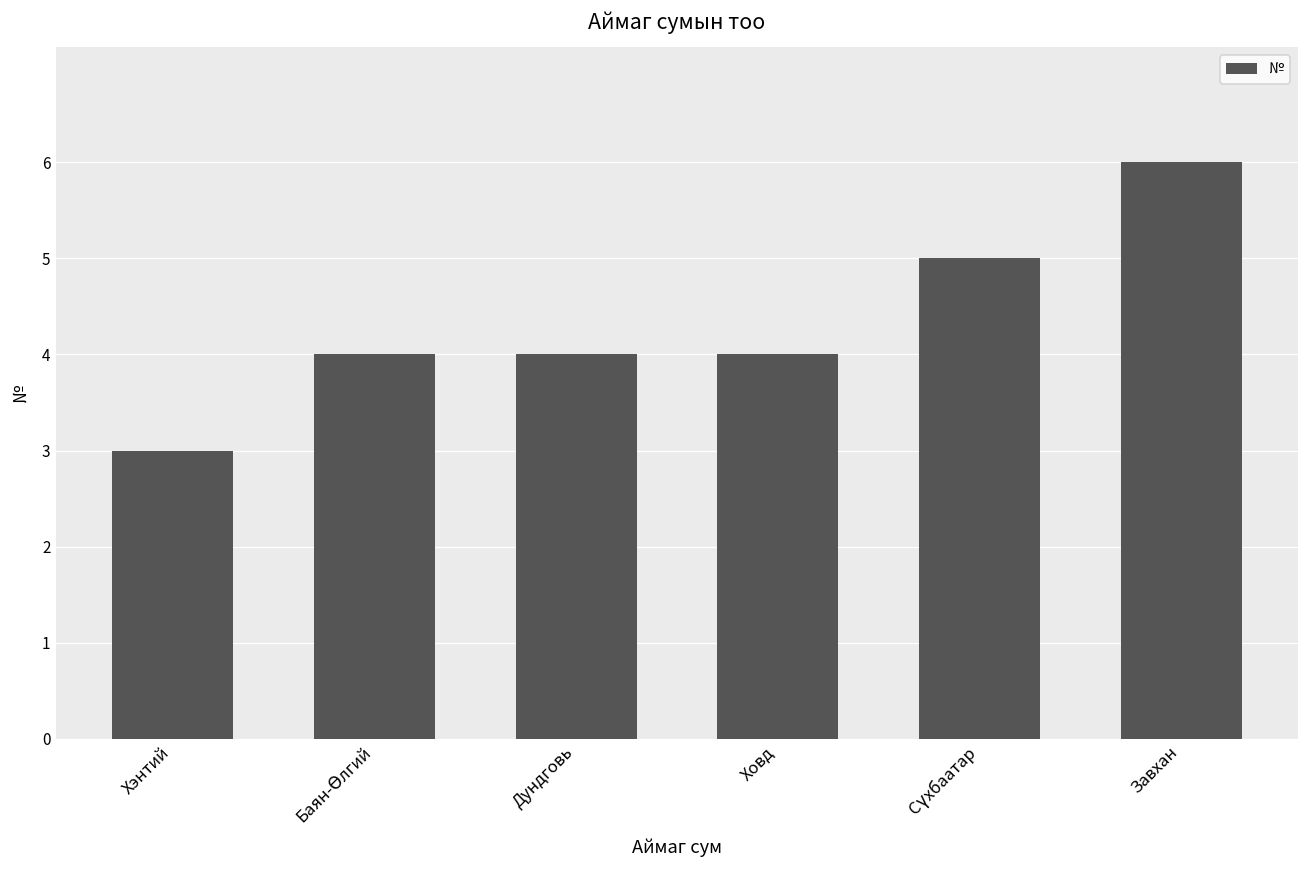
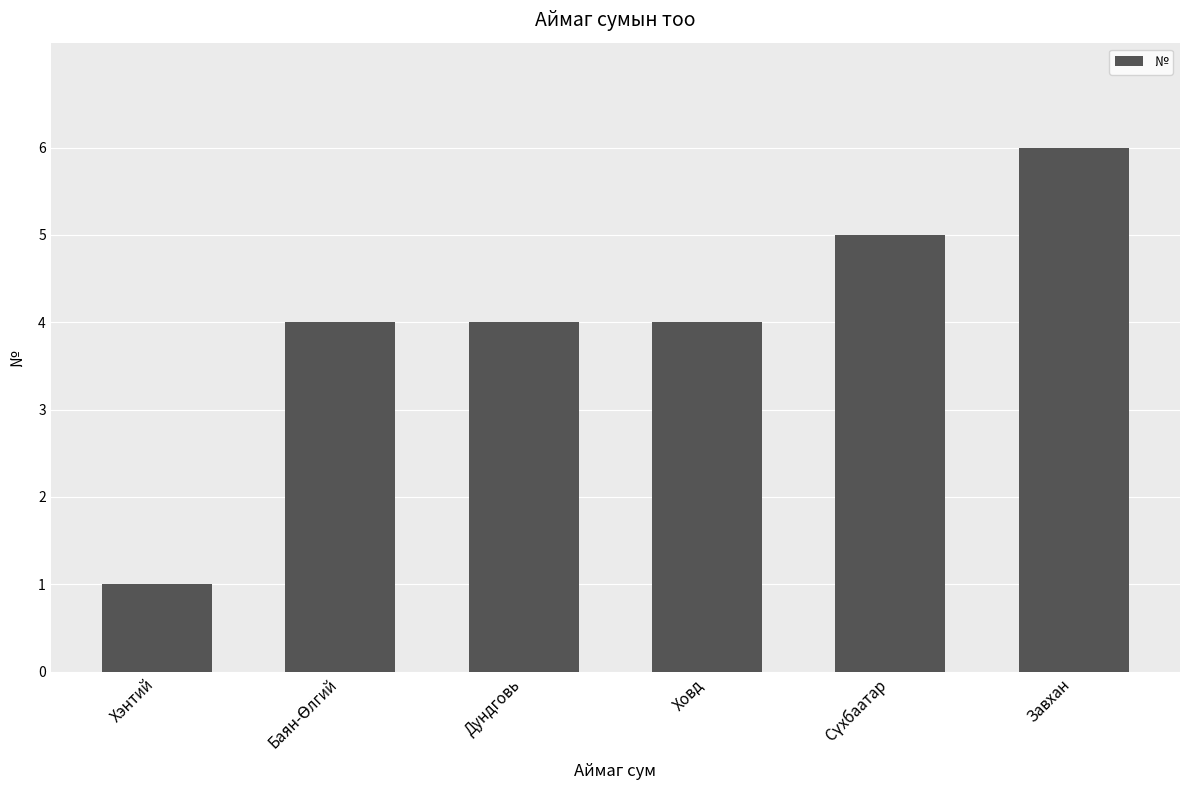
Хэнтий: 3 -> 1
